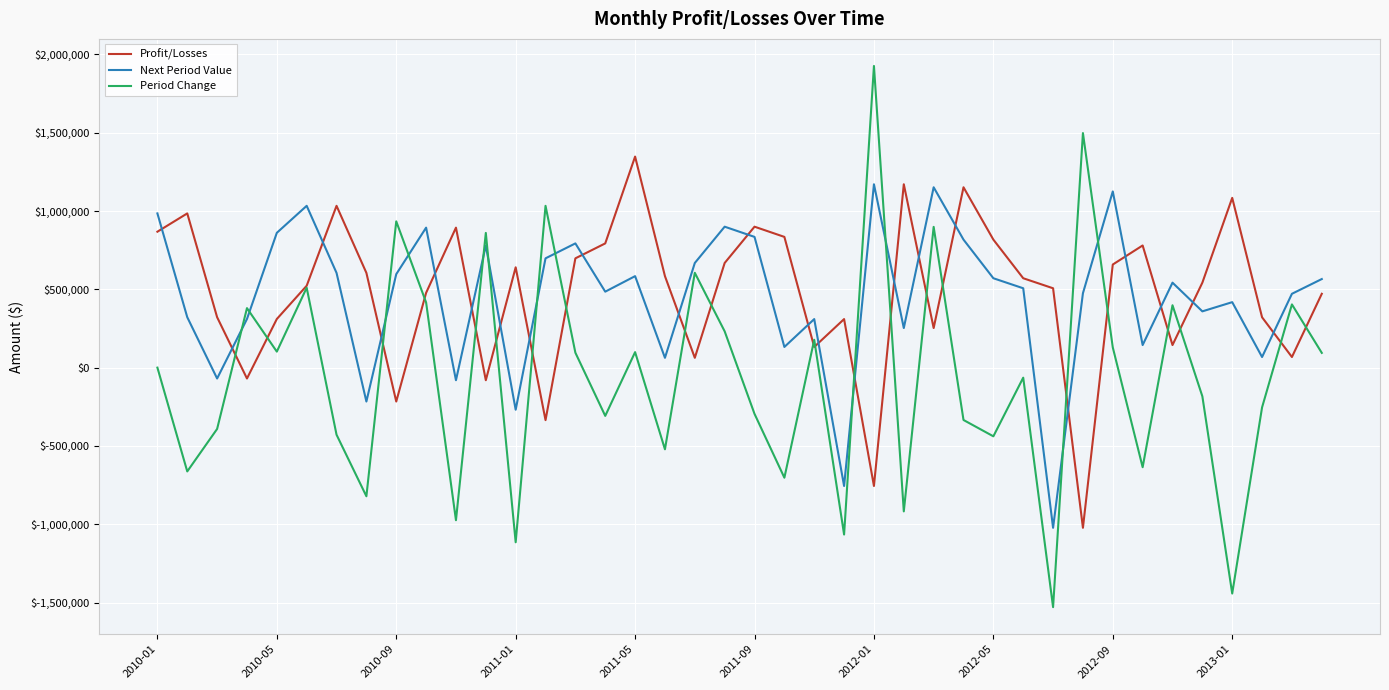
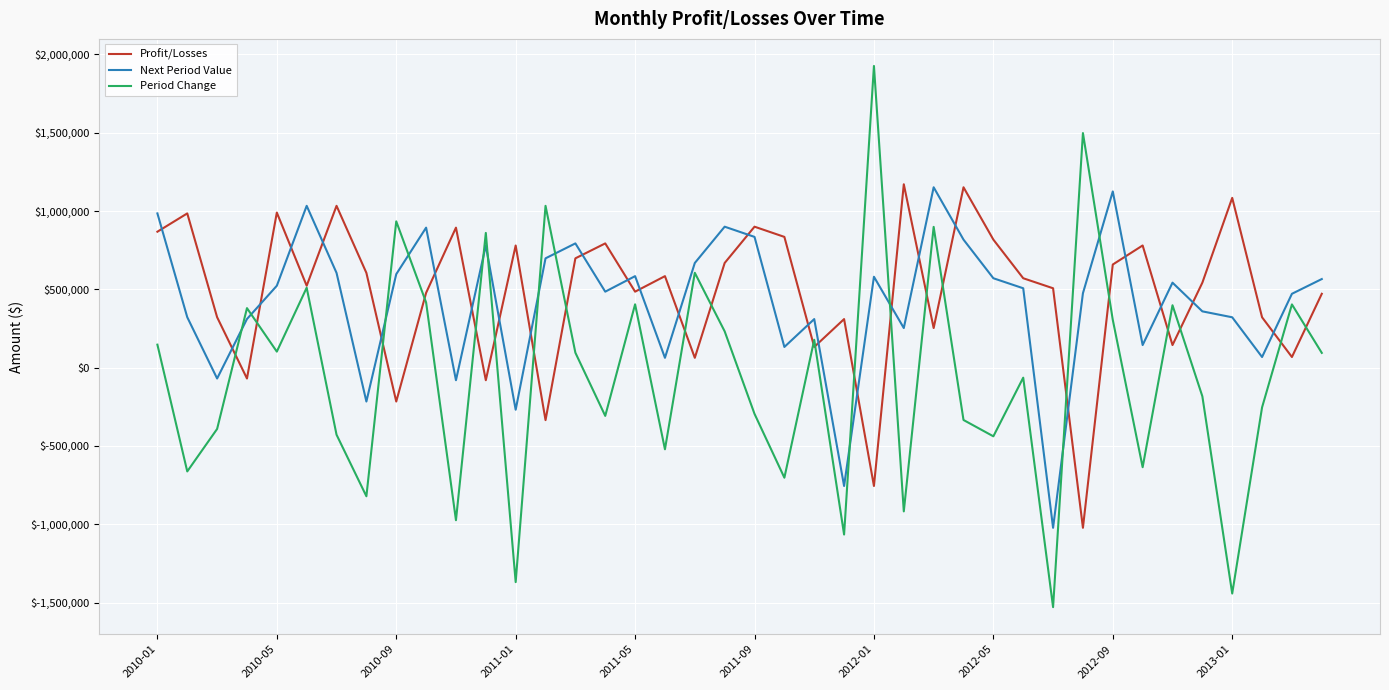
Period Change, 2010-01: $0 -> $150,000
Profit/Losses, 2010-05: $310,000 -> $990,000
Next Period Value, 2010-05: $860,000 -> $520,000
Profit/Losses, 2011-01: $640,000 -> $780,000
Period Change, 2011-01: $-1,120,000 -> $-1,370,000
Profit/Losses, 2011-05: $1,350,000 -> $490,000
Period Change, 2011-05: $100,000 -> $400,000
Next Period Value, 2012-01: $1,170,000 -> $580,000
Period Change, 2012-09: $130,000 -> $300,000
Next Period Value, 2013-01: $420,000 -> $320,000
